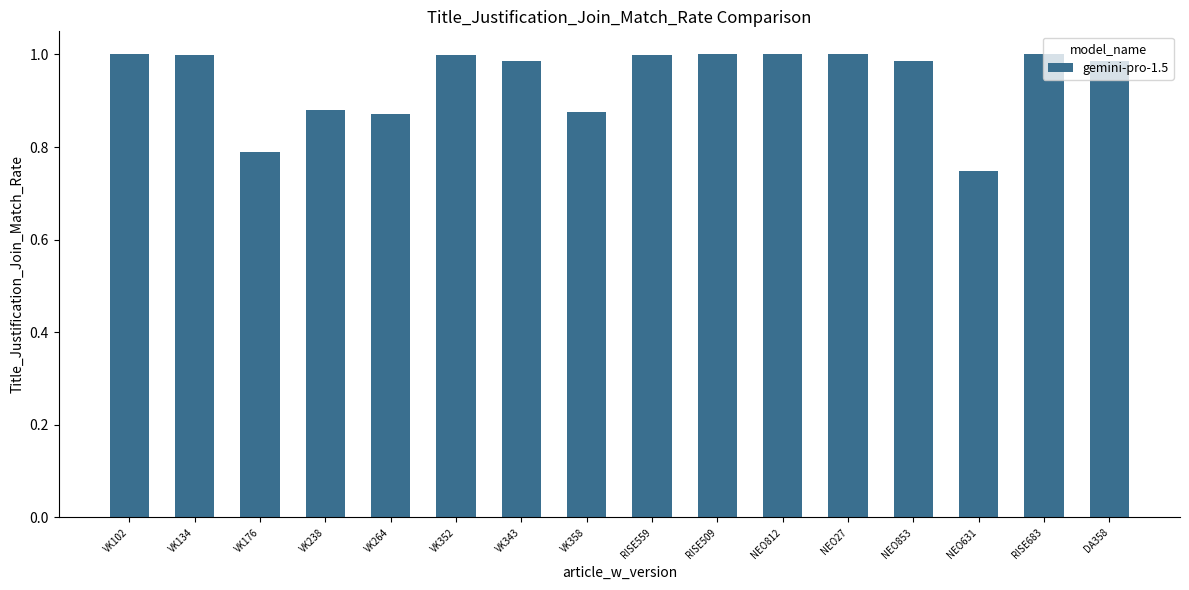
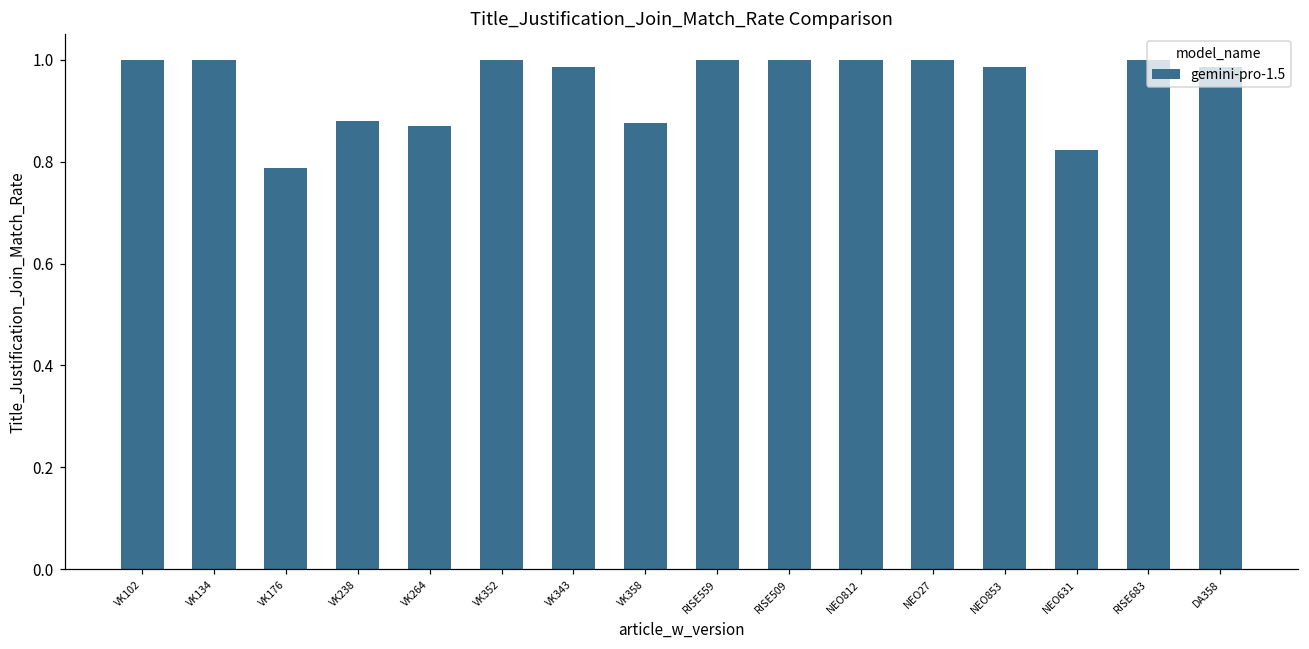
NEO631: 0.75 -> 0.82
